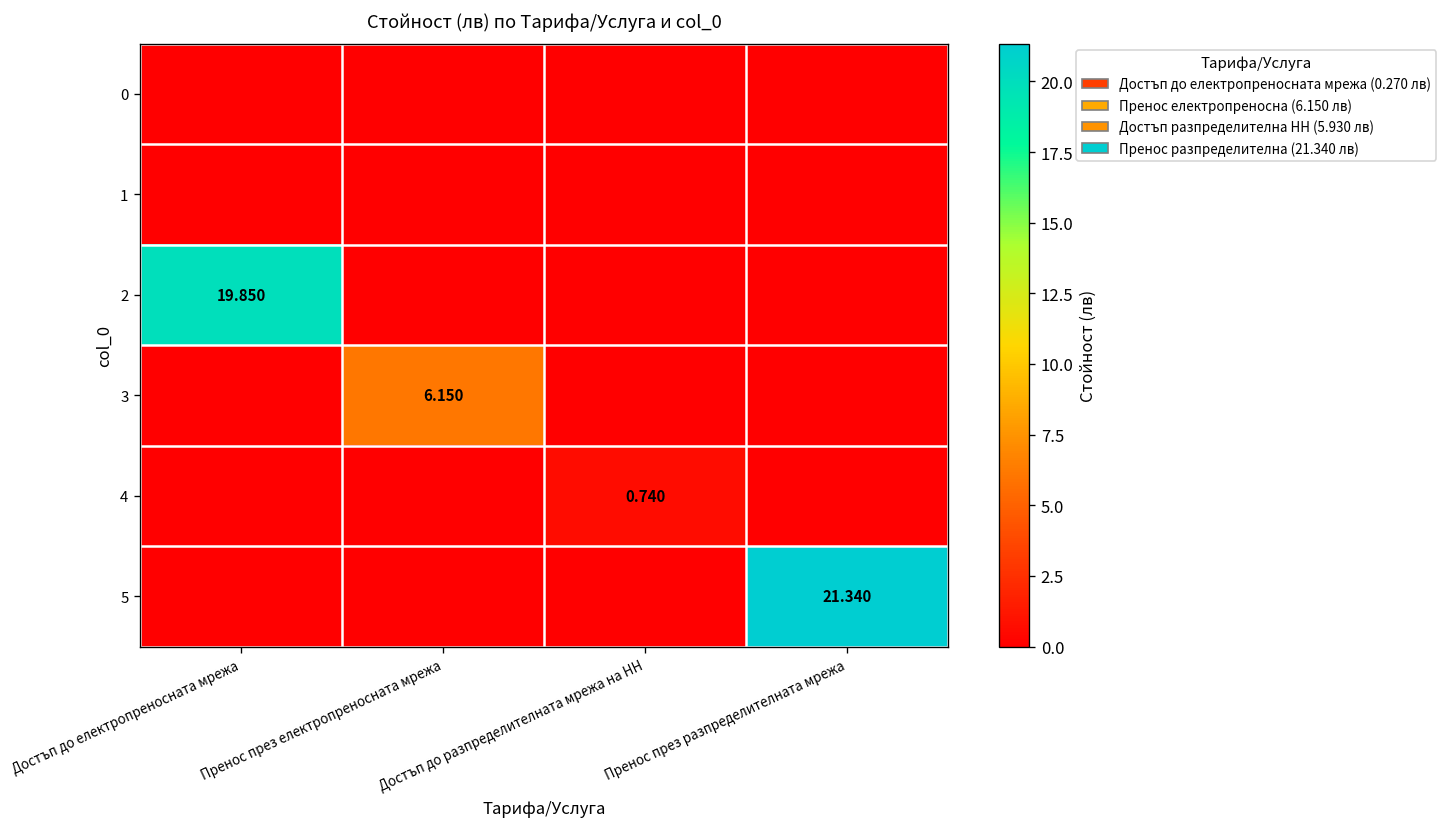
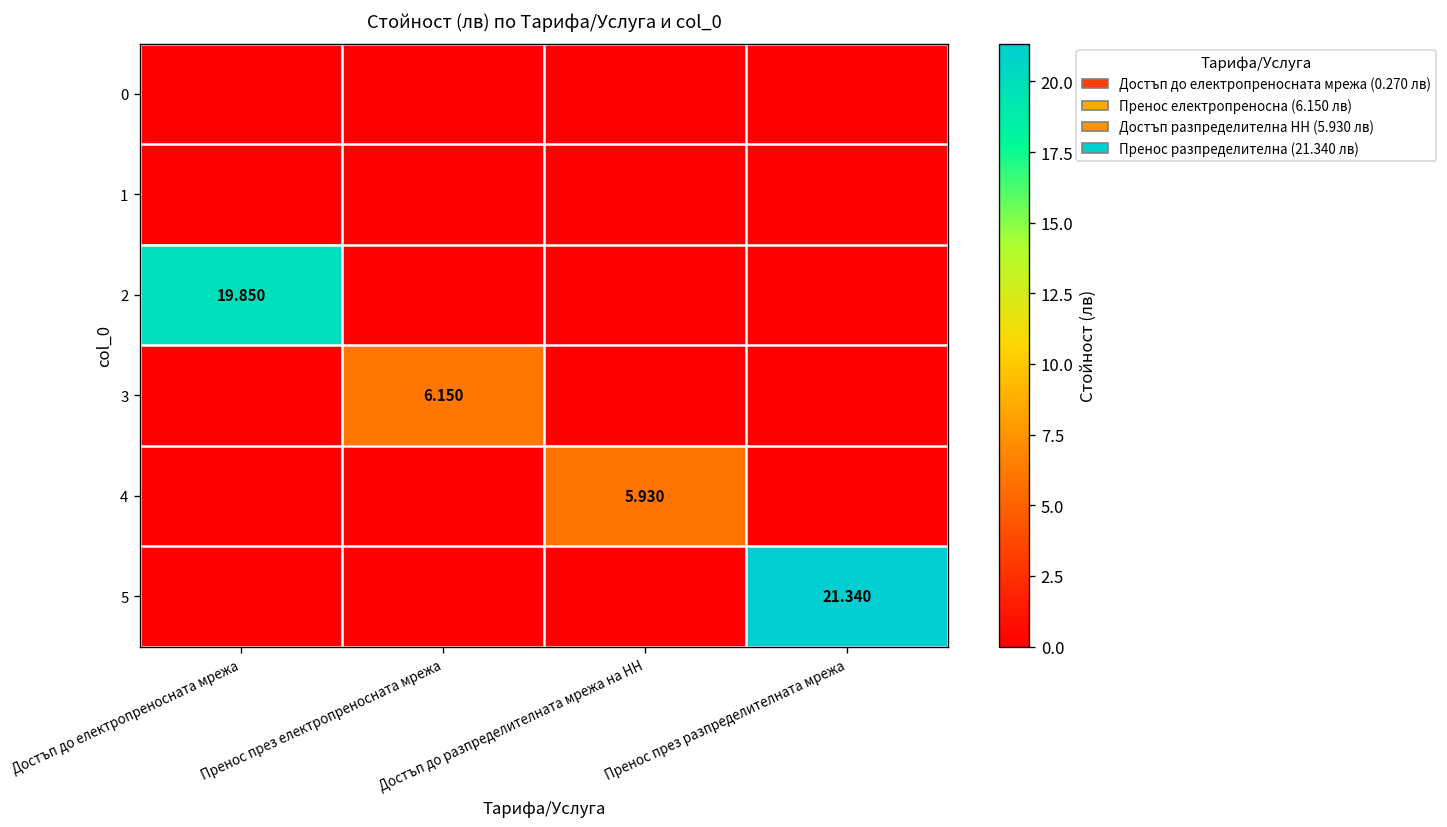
4, Достъп до разпределителната мрежа на НН: 0.740 -> 5.930
